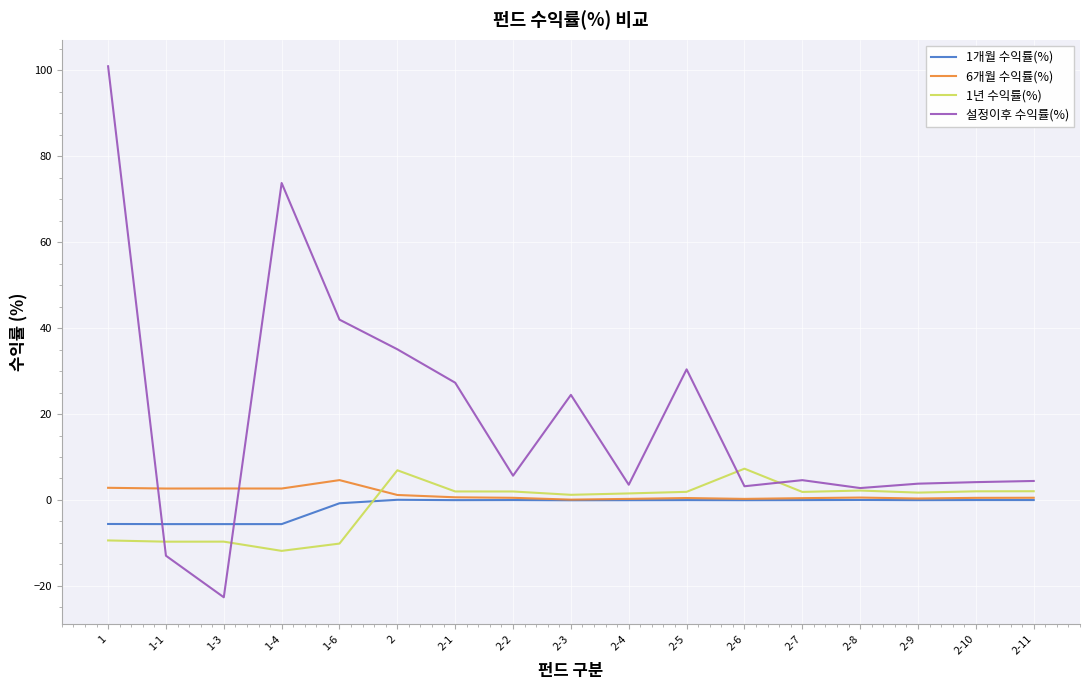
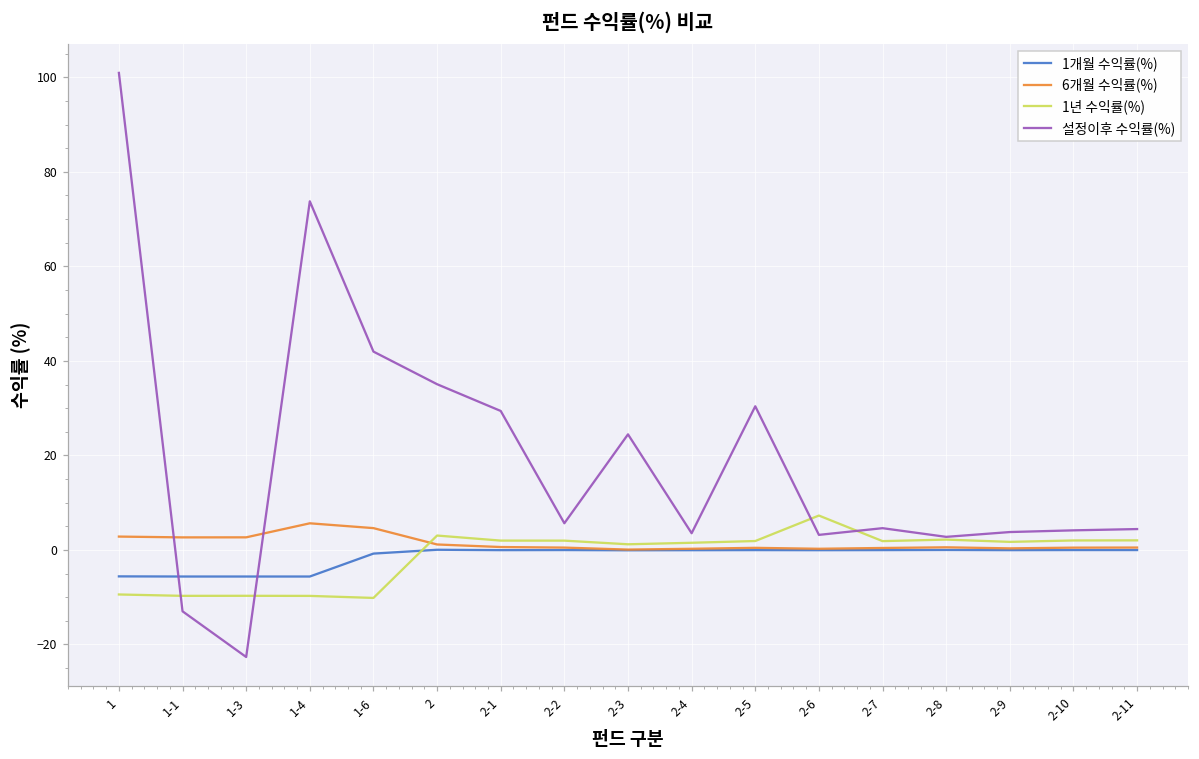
6개월 수익률(%), 1-4: 3 -> 6
1년 수익률(%), 1-4: -12 -> -10
1년 수익률(%), 2: 7 -> 3
설정이후 수익률(%), 2-1: 27 -> 29
